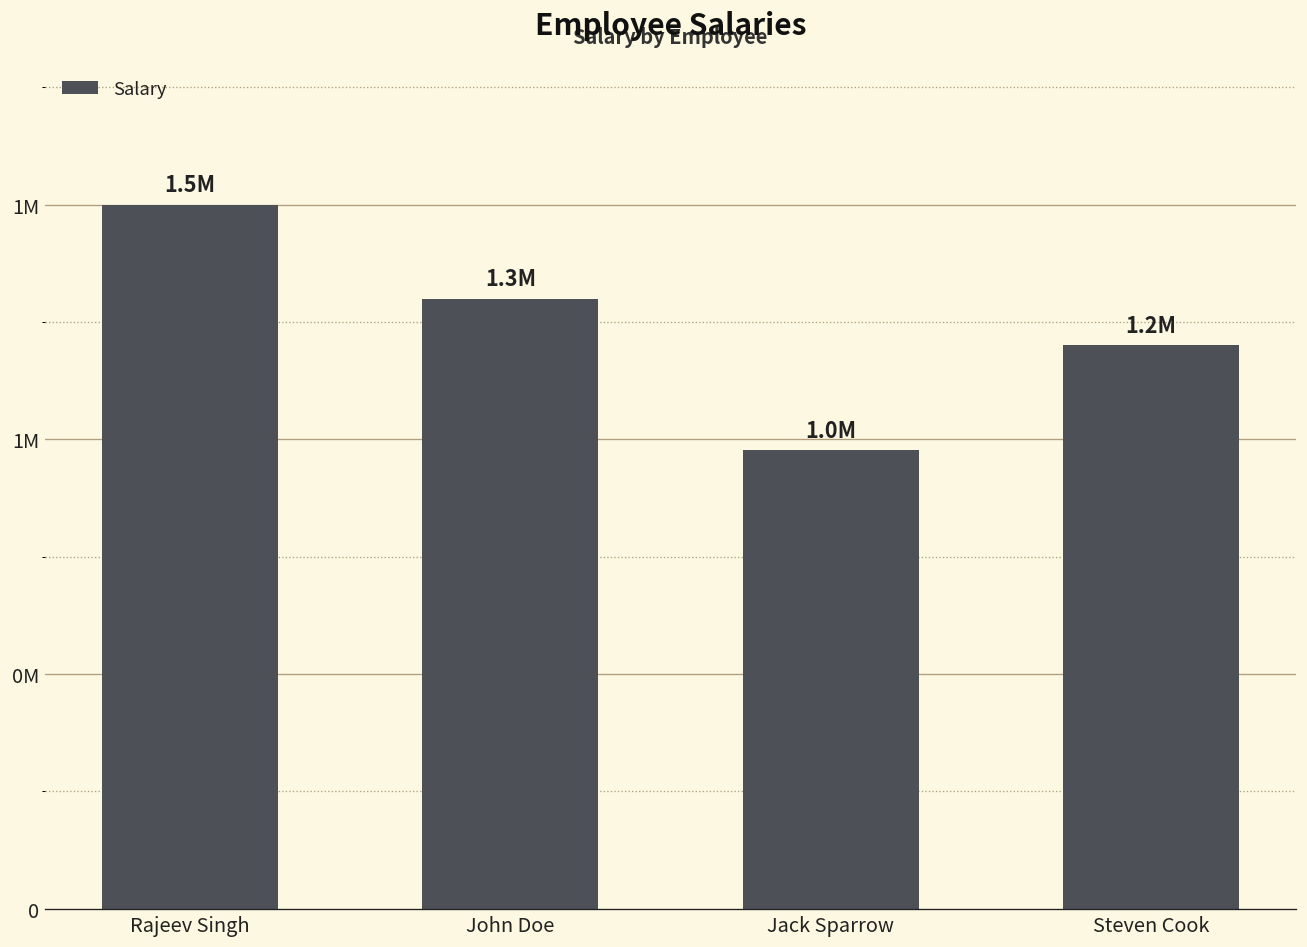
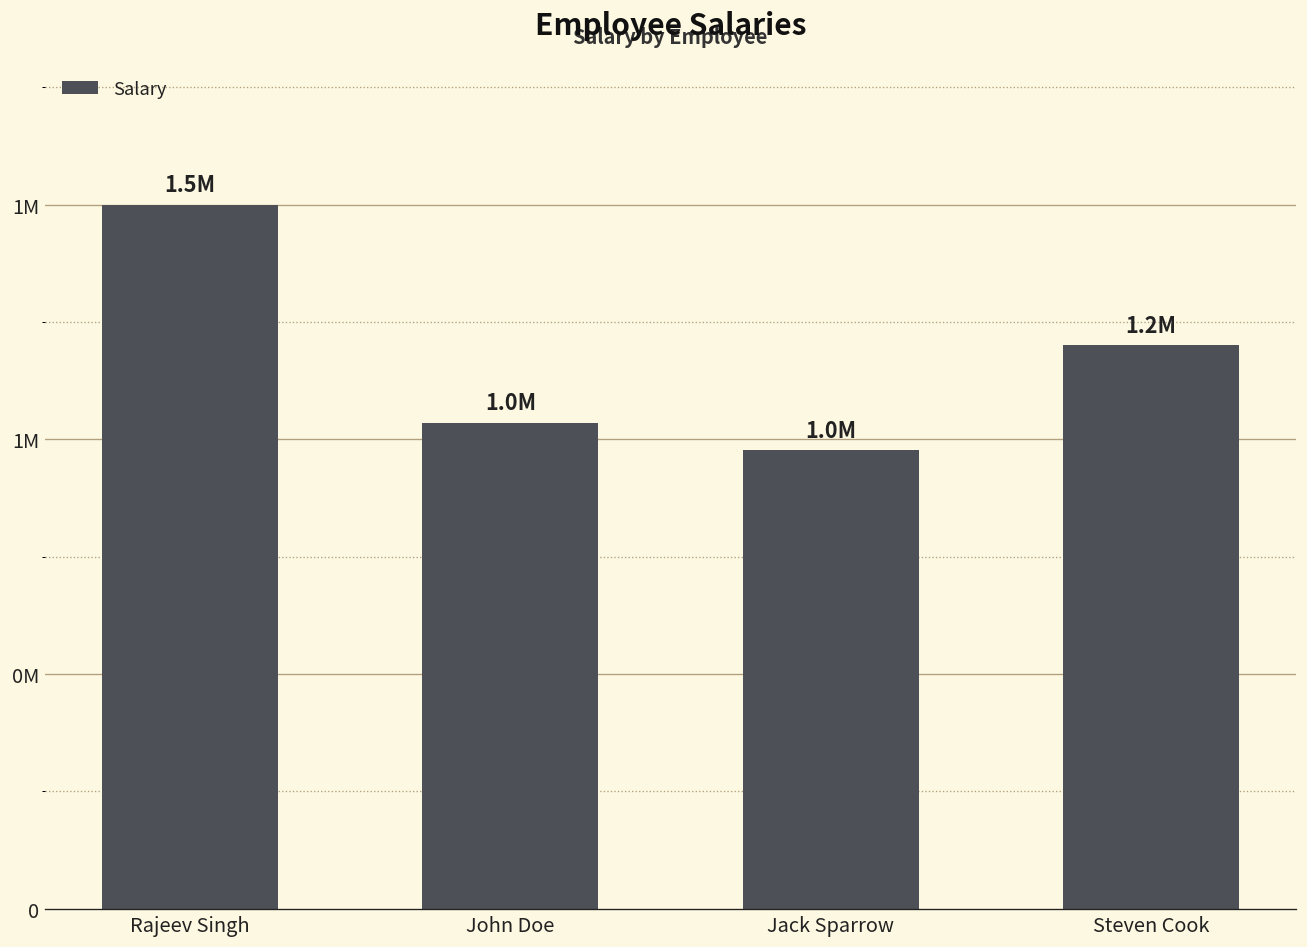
John Doe: 1.3M -> 1.0M
